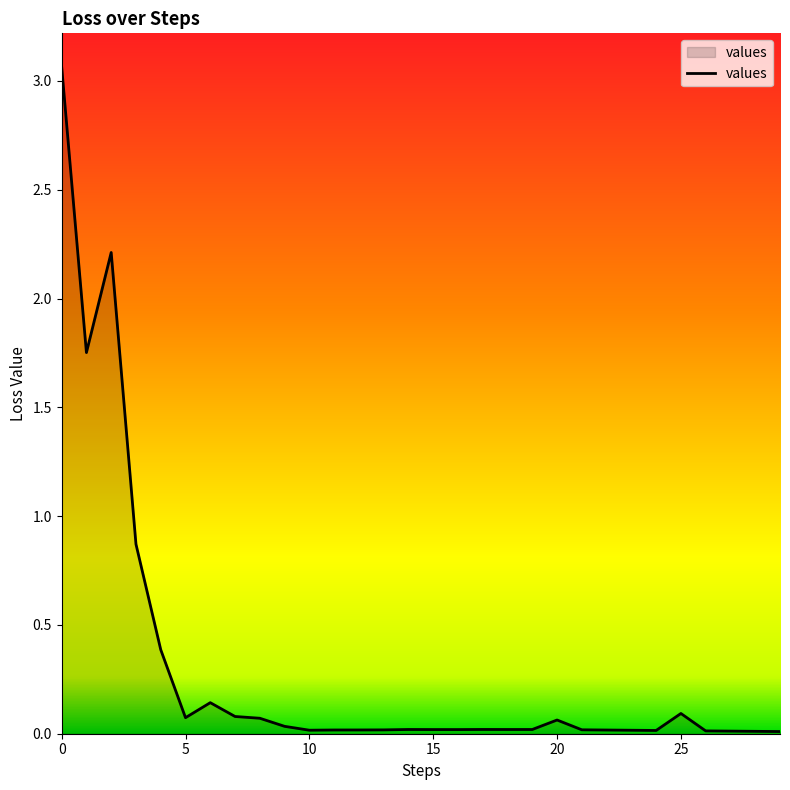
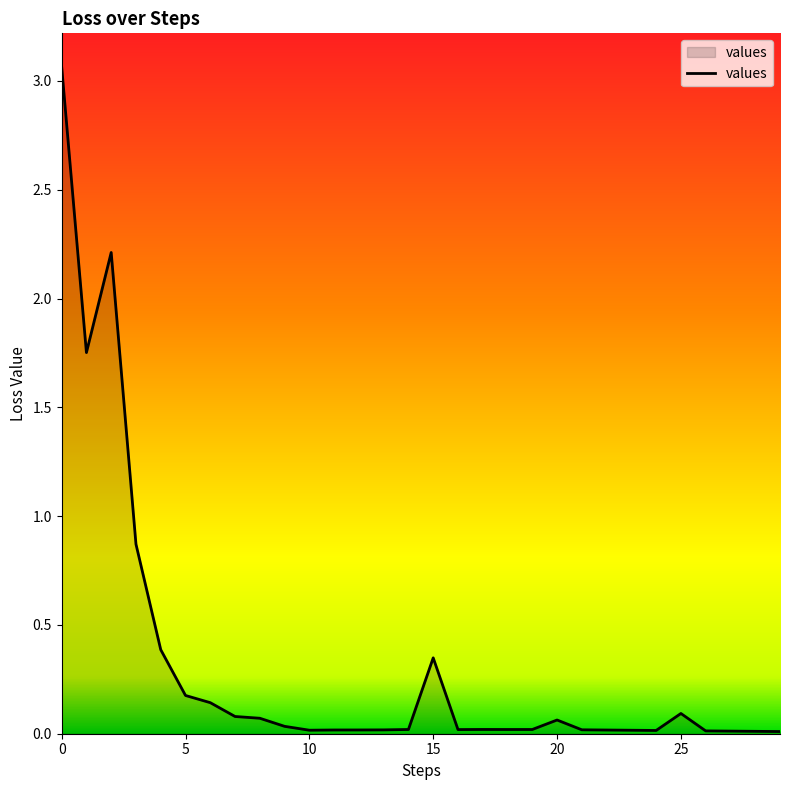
5: 0.07 -> 0.18
15: 0.02 -> 0.35
